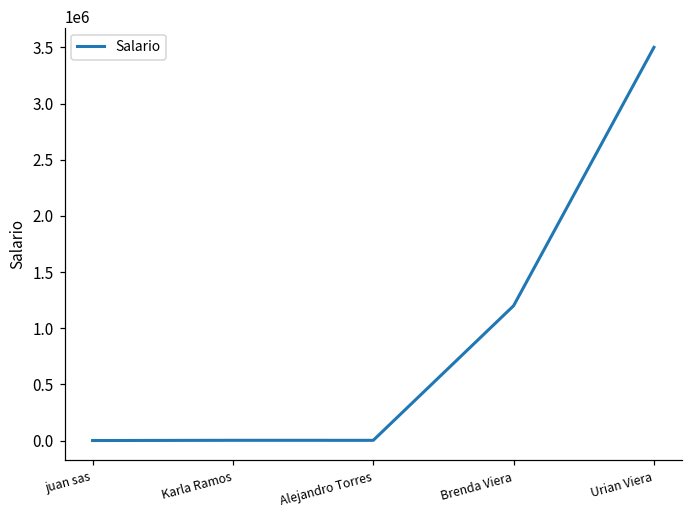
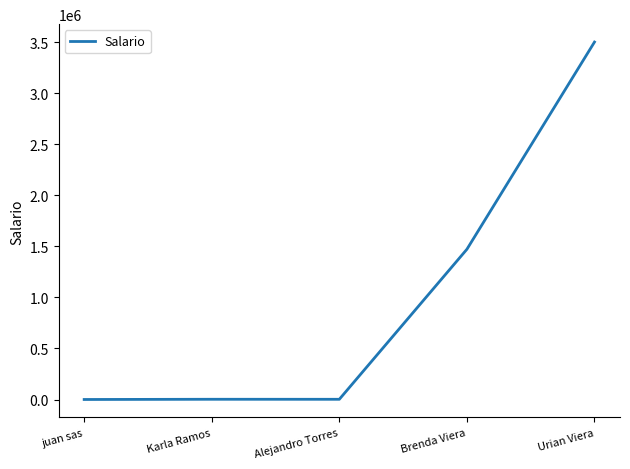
Brenda Viera: 1200000 -> 1470000
